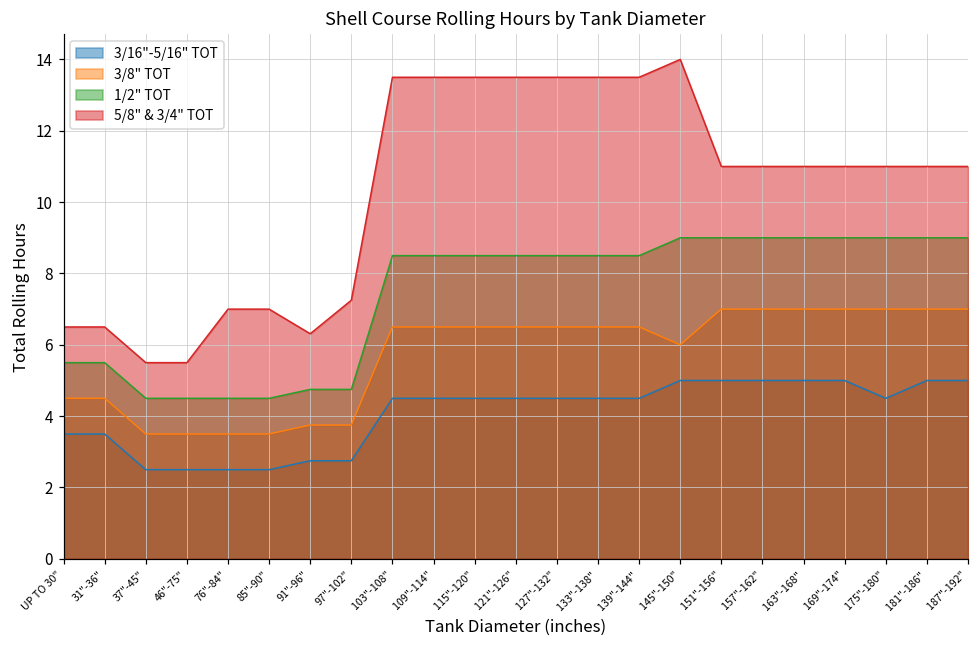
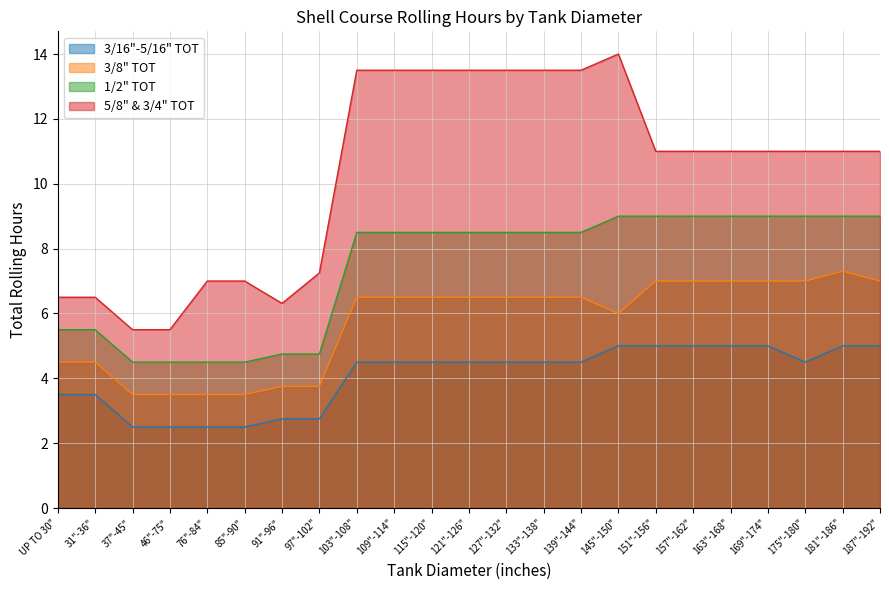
3/8" TOT, 181"-186": 7.0 -> 7.3
